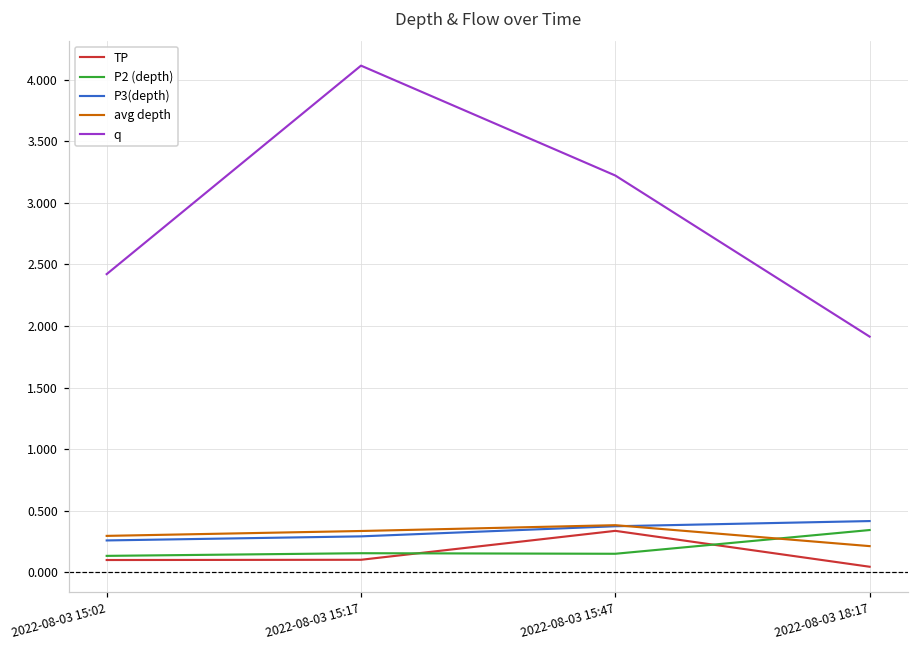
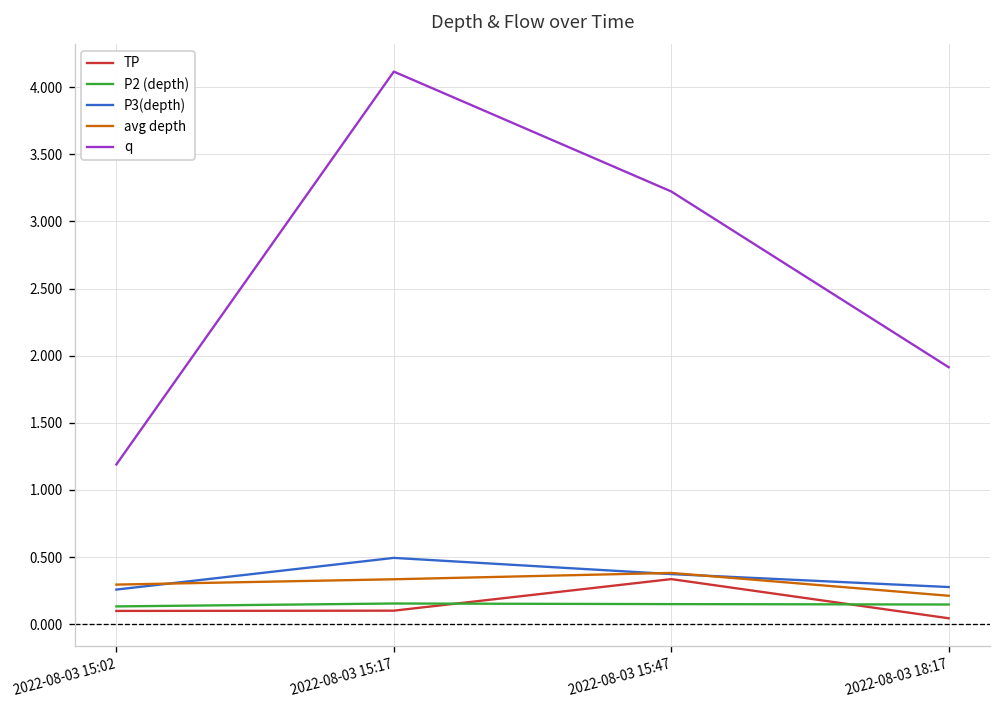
q, 2022-08-03 15:02: 2.42 -> 1.19
P3(depth), 2022-08-03 15:17: 0.29 -> 0.49
P2 (depth), 2022-08-03 18:17: 0.34 -> 0.15
P3(depth), 2022-08-03 18:17: 0.42 -> 0.28
